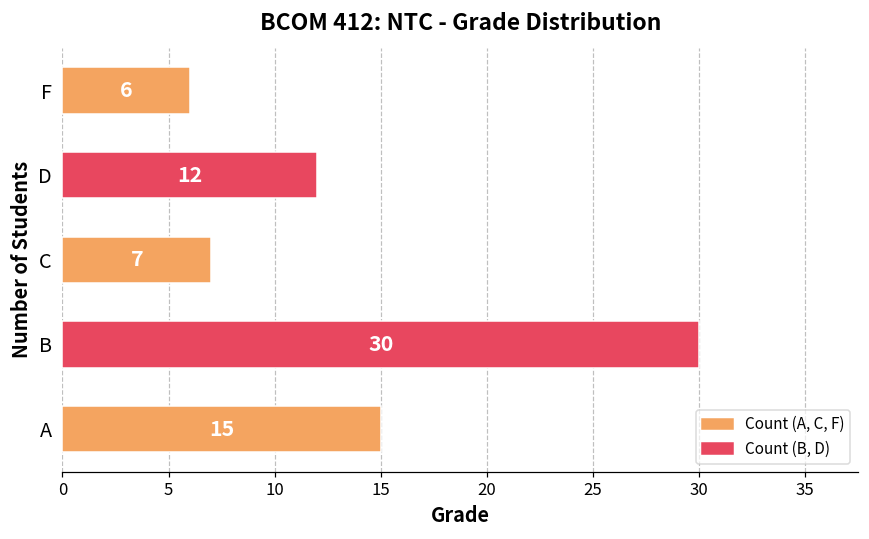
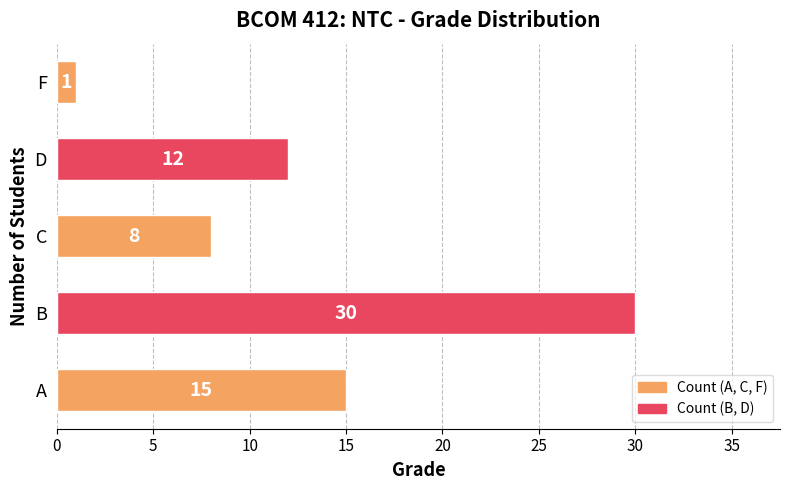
F: 6 -> 1
C: 7 -> 8
